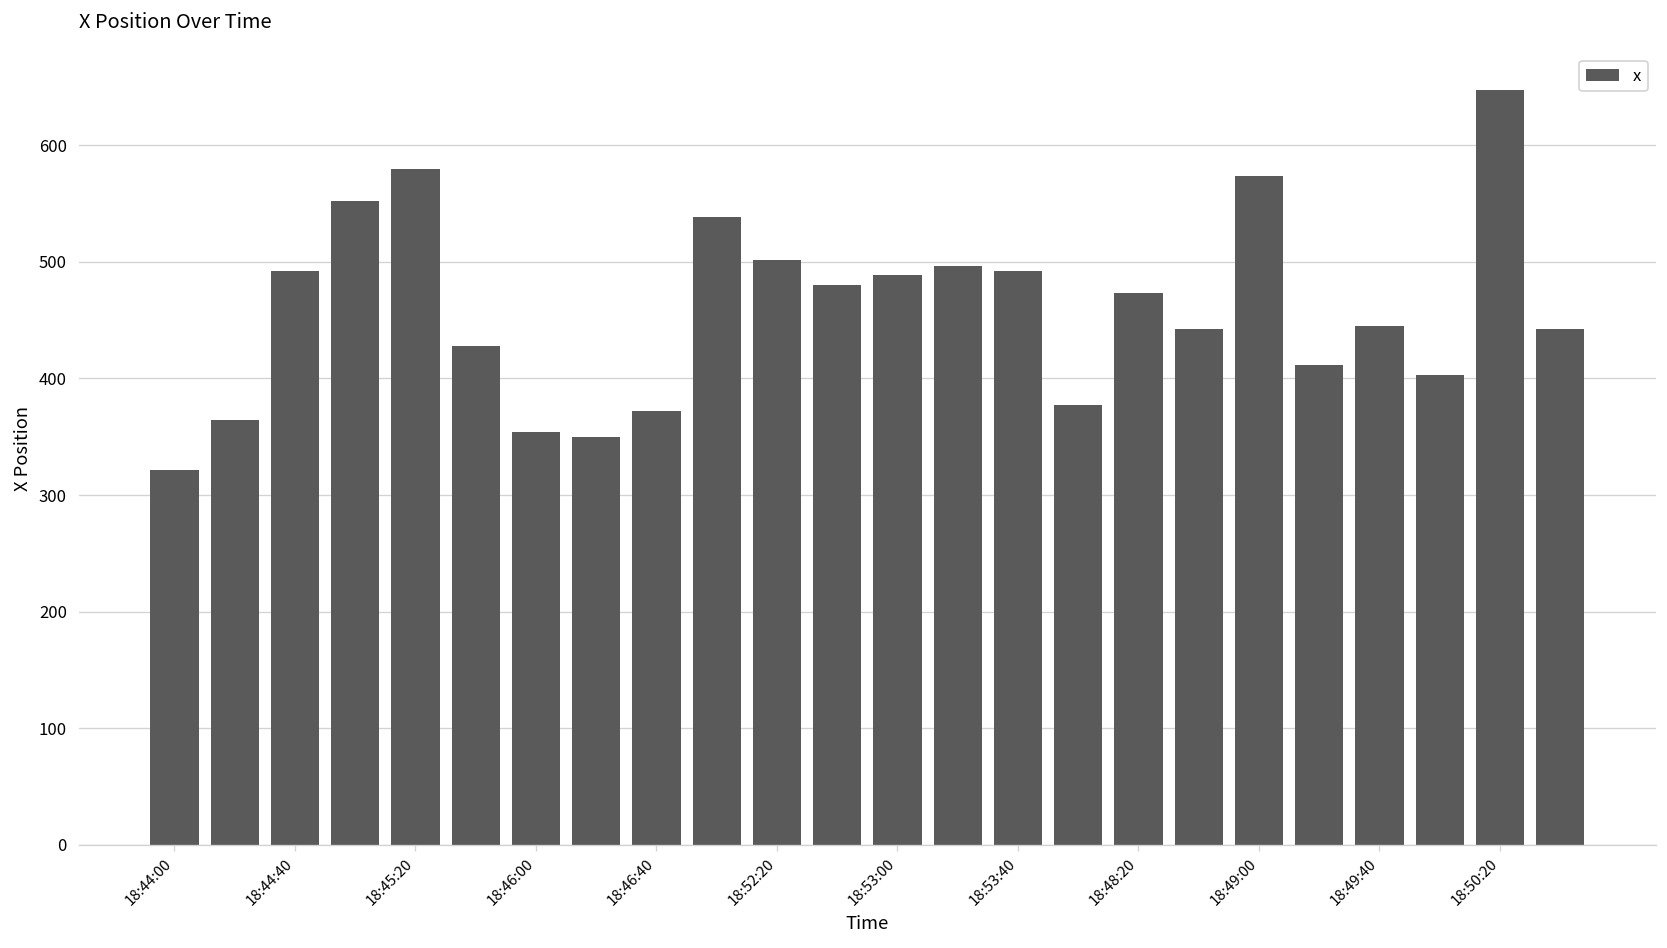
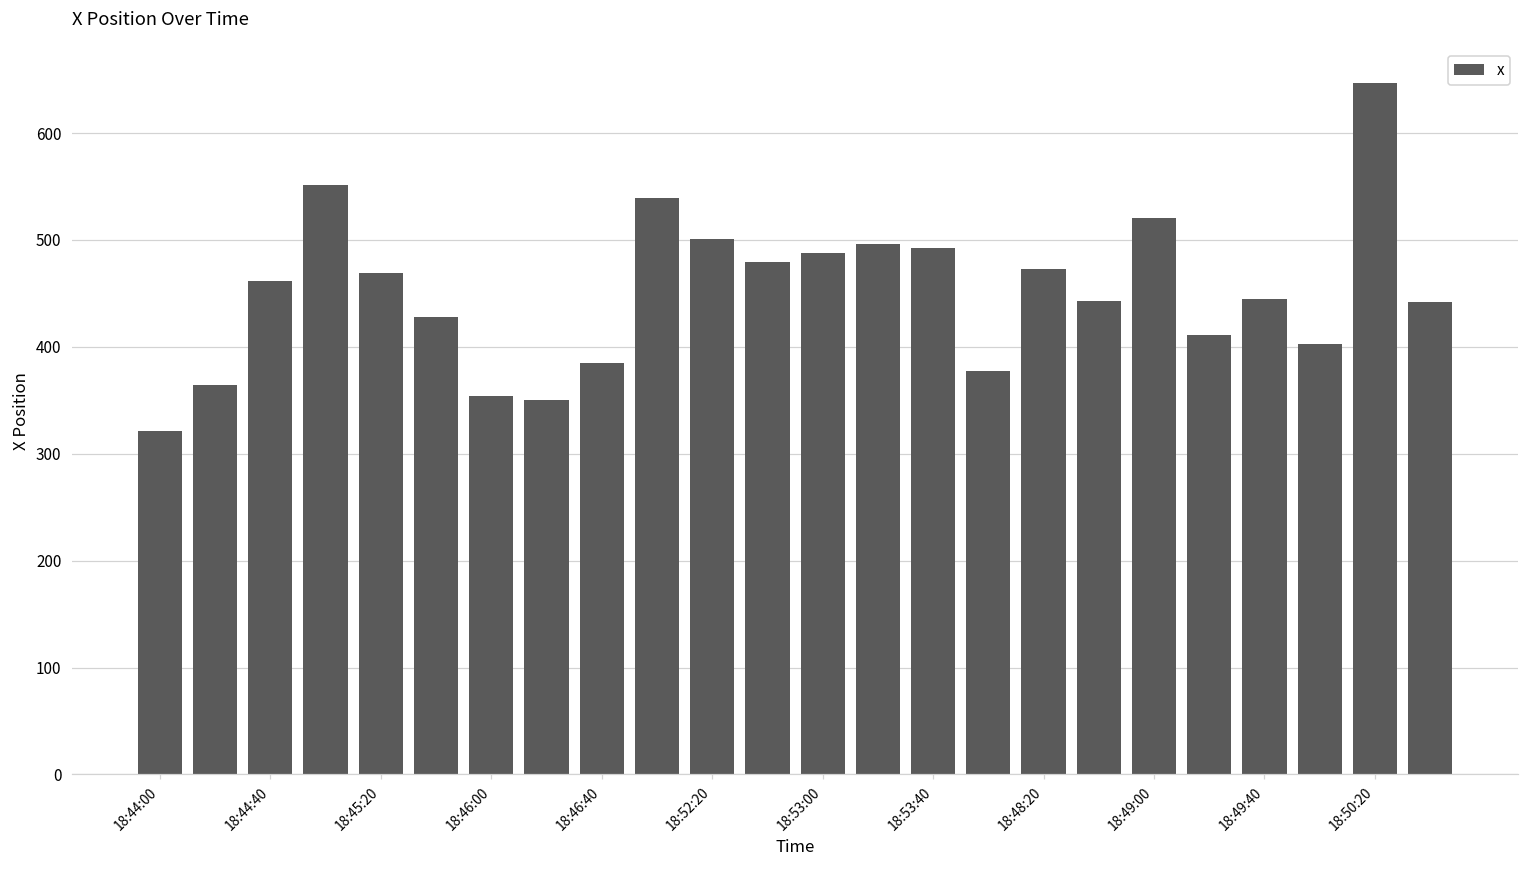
18:44:40: 490 -> 460
18:45:20: 580 -> 470
18:46:40: 370 -> 390
18:49:00: 570 -> 520
